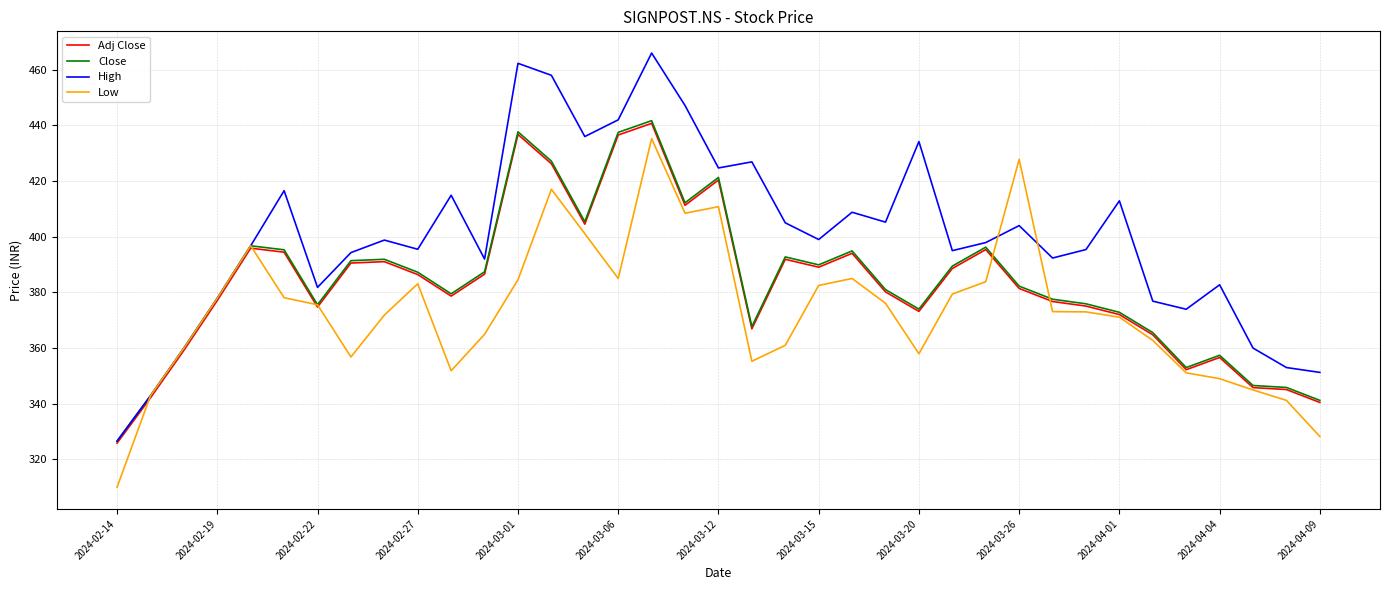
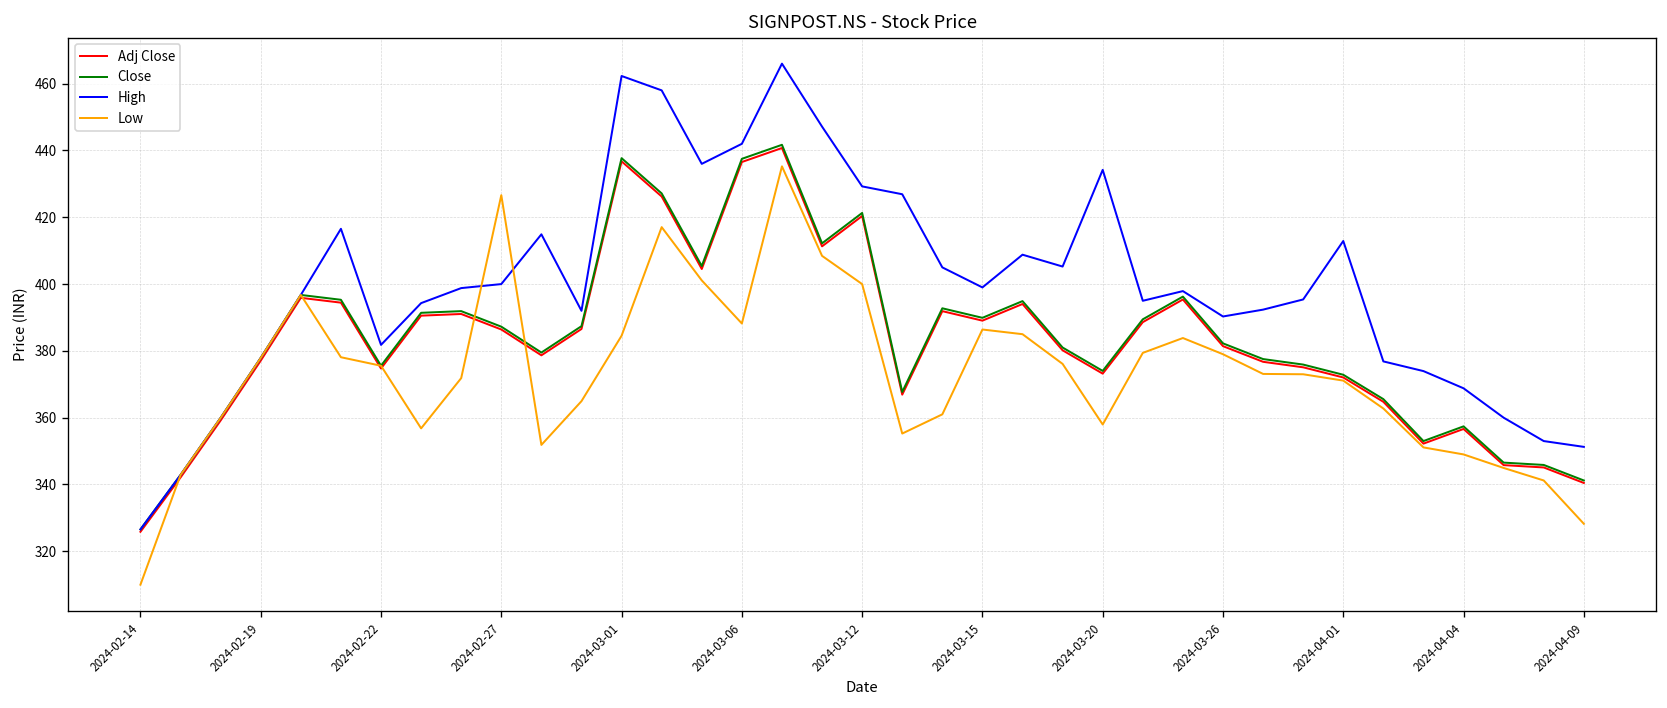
High, 2024-02-27: 396 -> 400
Low, 2024-02-27: 383 -> 427
Low, 2024-03-06: 385 -> 388
High, 2024-03-12: 425 -> 429
Low, 2024-03-12: 411 -> 400
Low, 2024-03-15: 383 -> 386
High, 2024-03-26: 404 -> 390
Low, 2024-03-26: 428 -> 379
High, 2024-04-04: 383 -> 369
